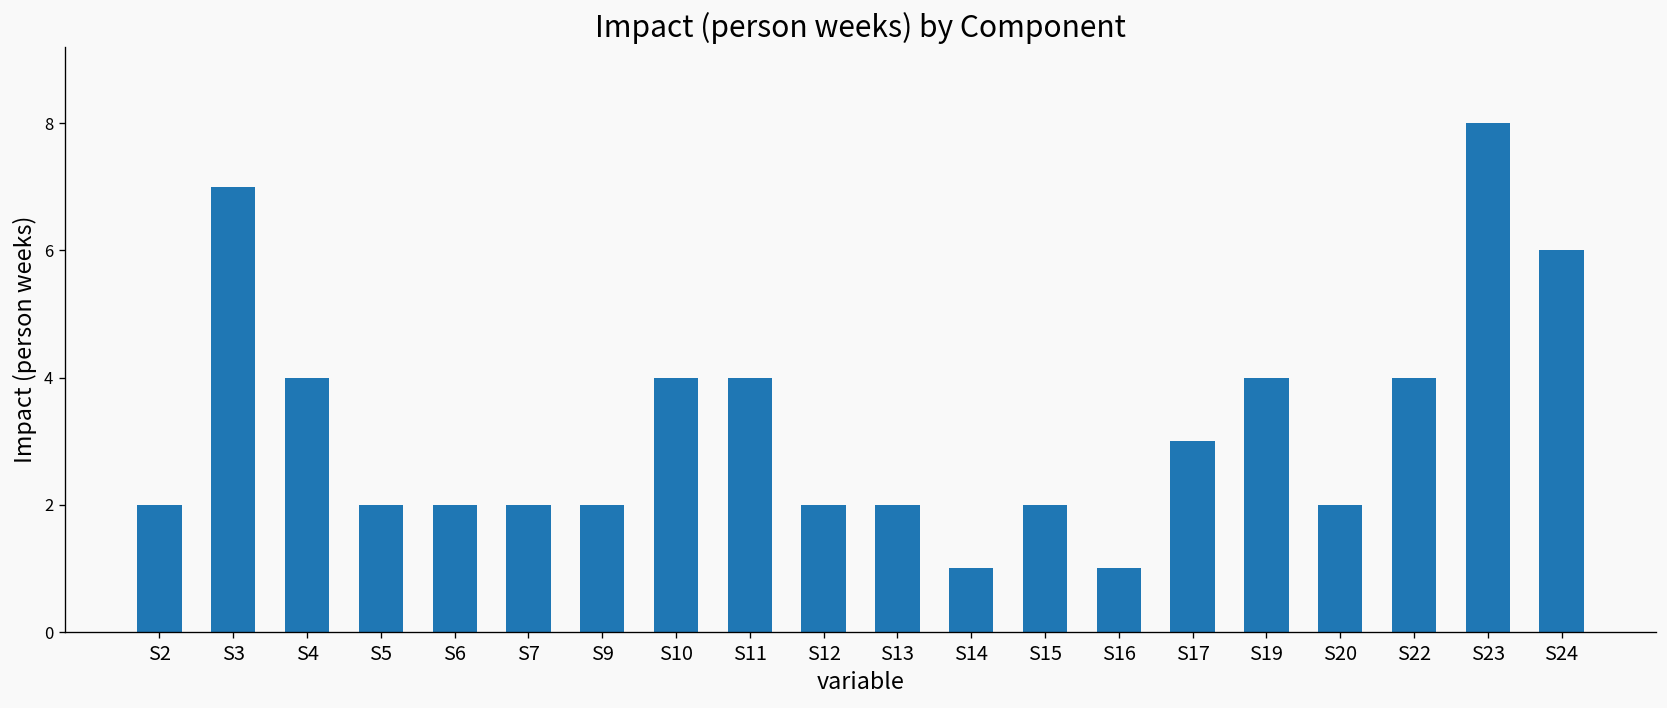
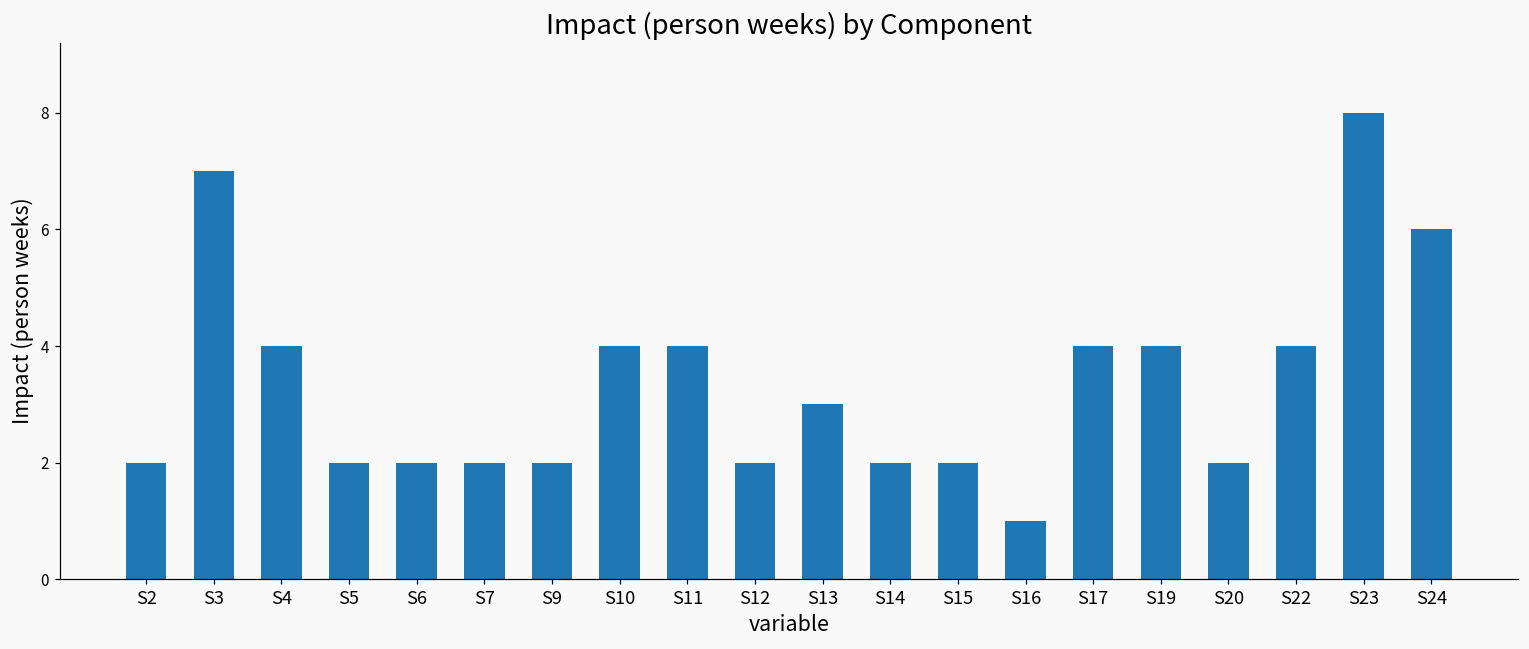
S13: 2 -> 3
S14: 1 -> 2
S17: 3 -> 4
